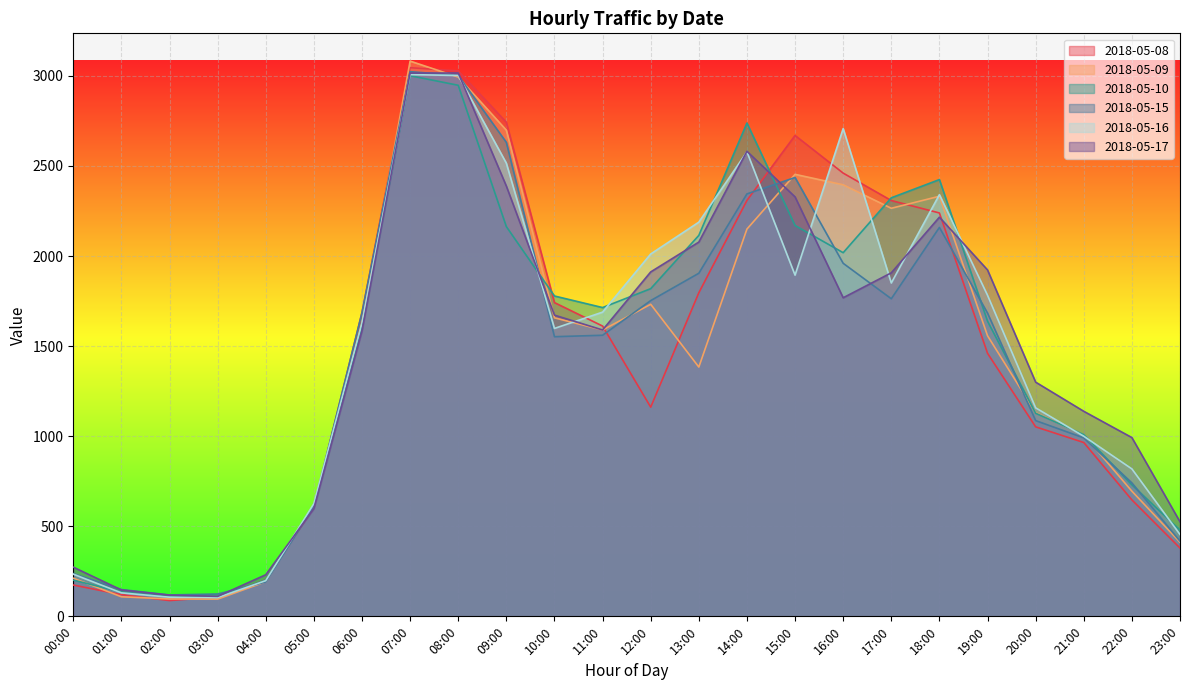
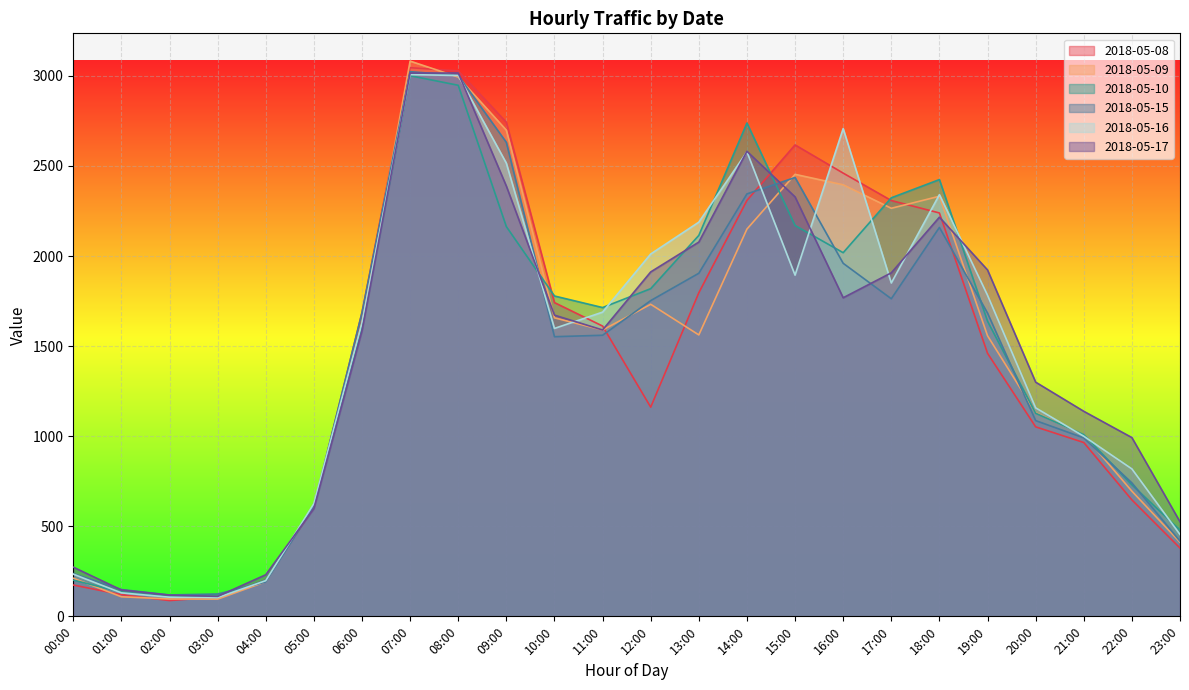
2018-05-09, 13:00: 1380 -> 1560
2018-05-08, 15:00: 2670 -> 2620
